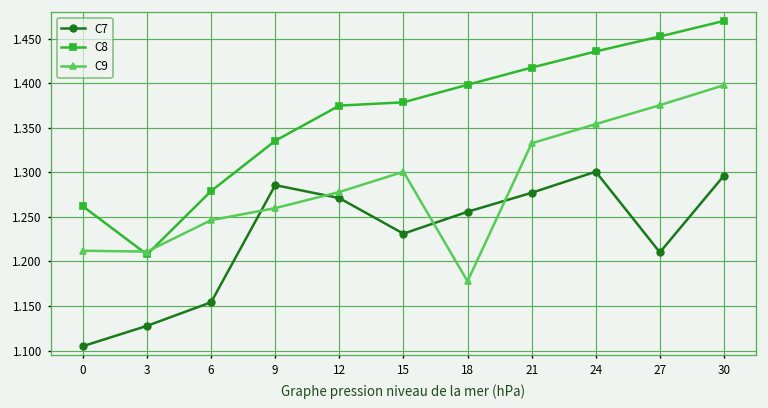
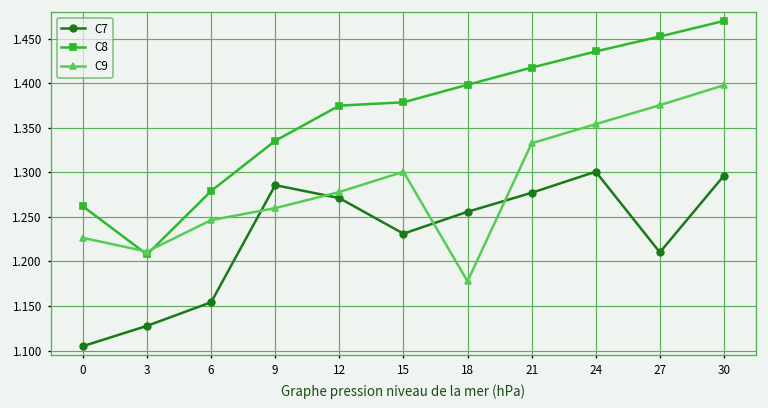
C9, 0: 1.21 -> 1.23
